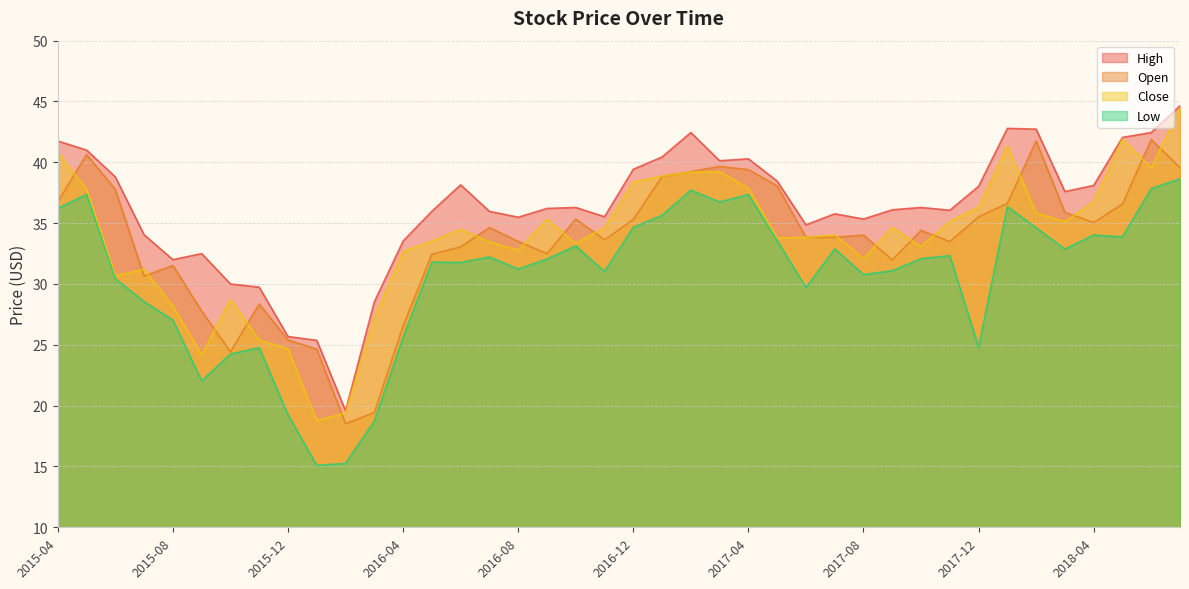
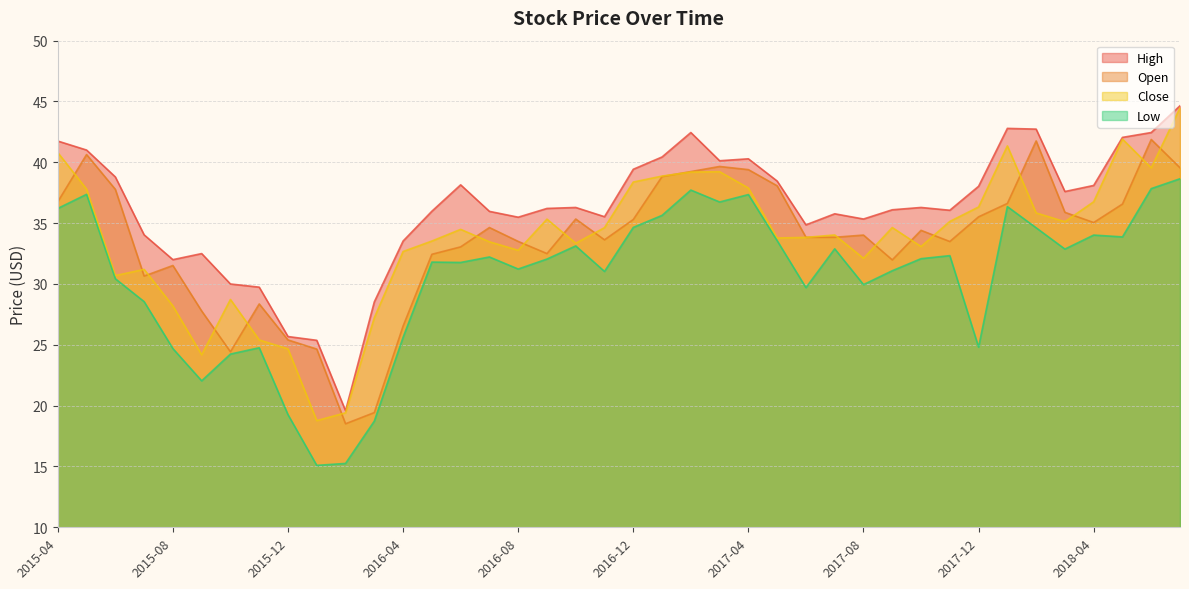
Low, 2015-08: 27.0 -> 24.7
Low, 2017-08: 30.8 -> 30.0
